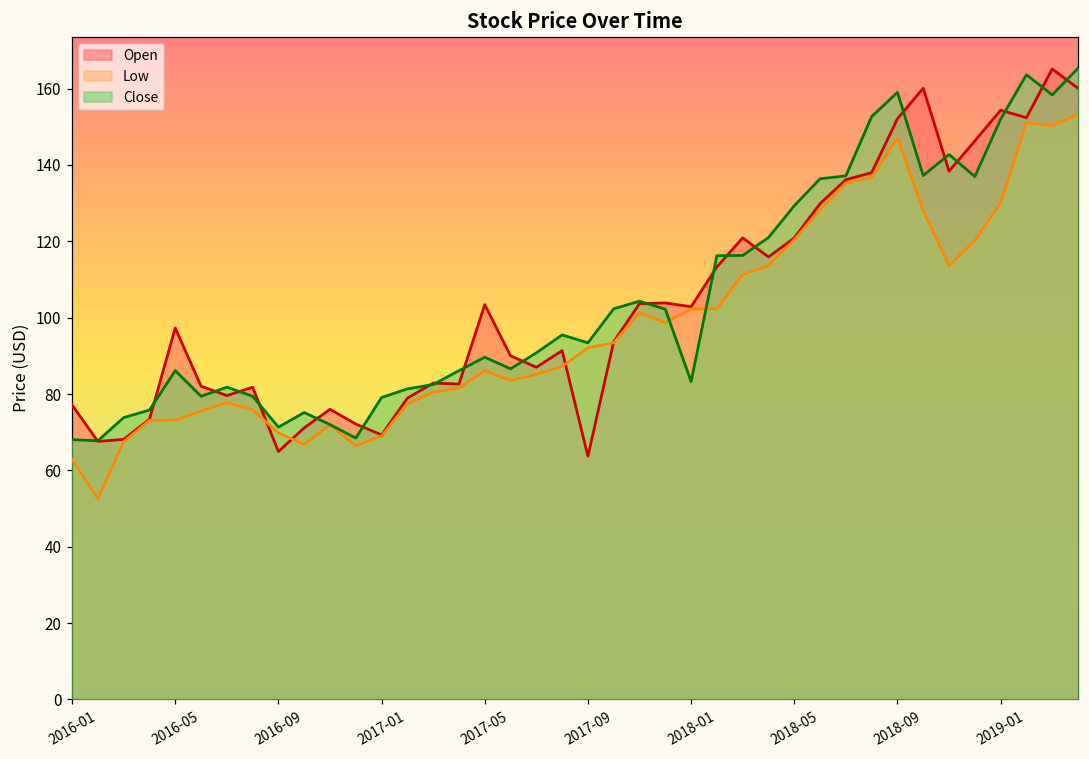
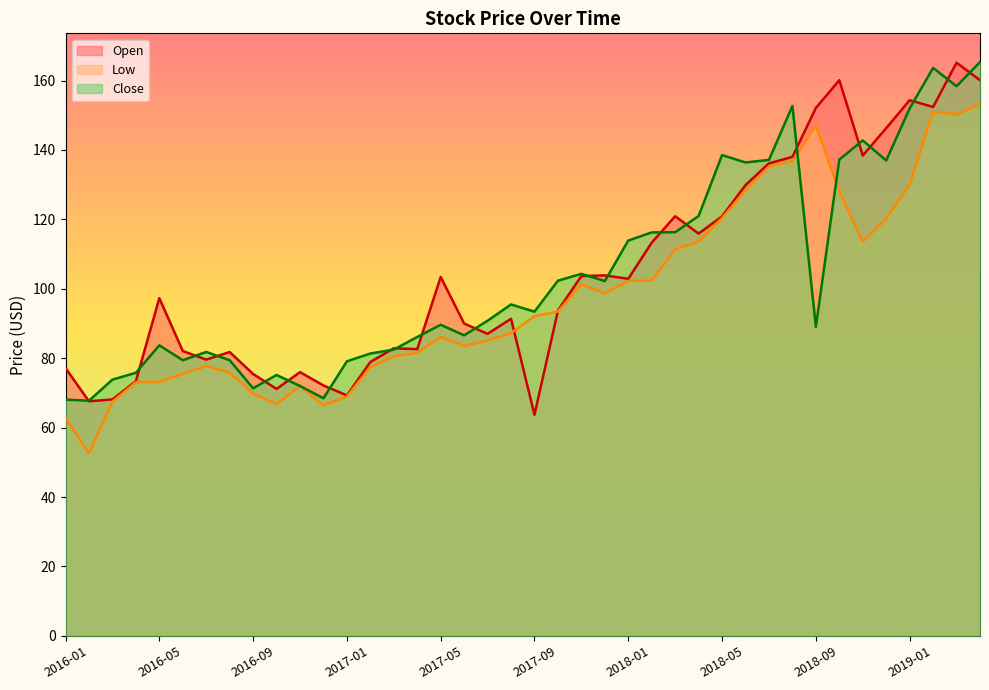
Close, 2016-05: 86 -> 84
Open, 2016-09: 65 -> 75
Close, 2018-01: 83 -> 114
Close, 2018-05: 129 -> 139
Close, 2018-09: 159 -> 89
